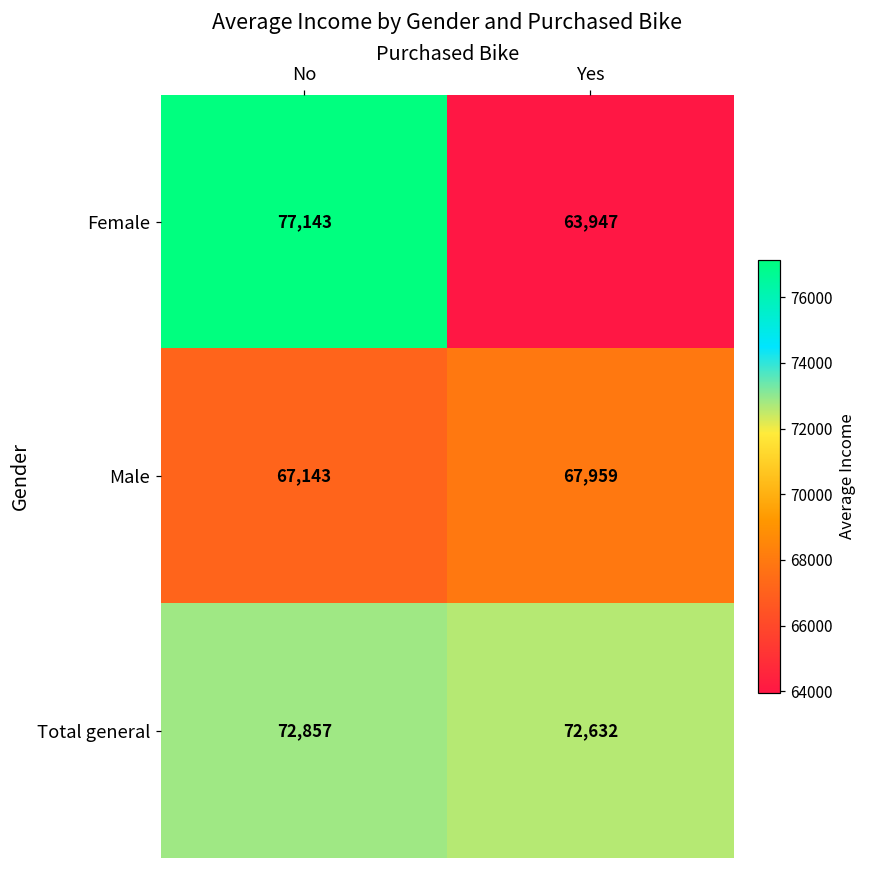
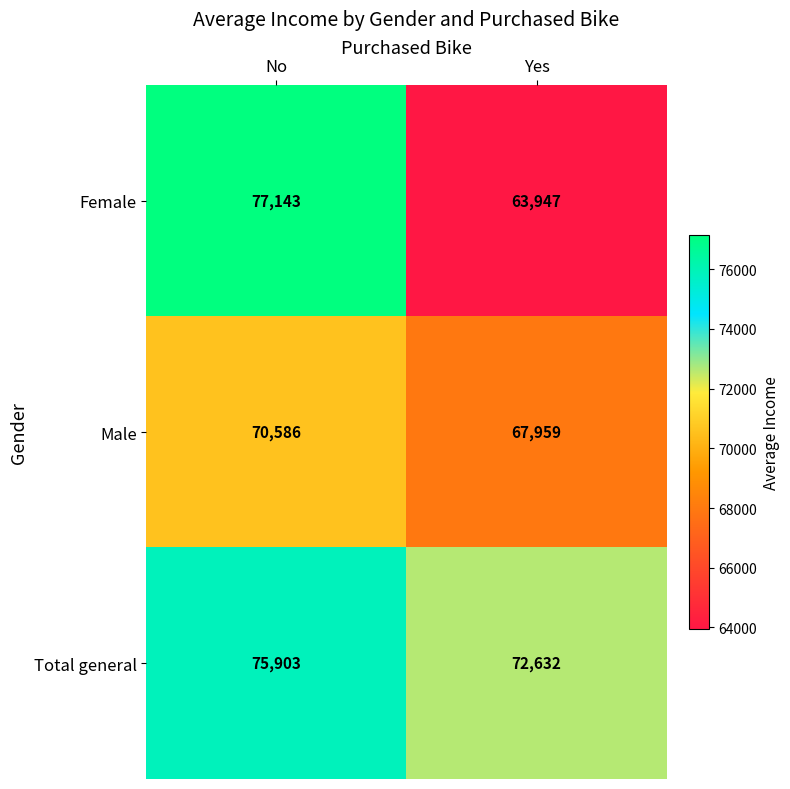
Male, No: 67,143 -> 70,586
Total general, No: 72,857 -> 75,903
